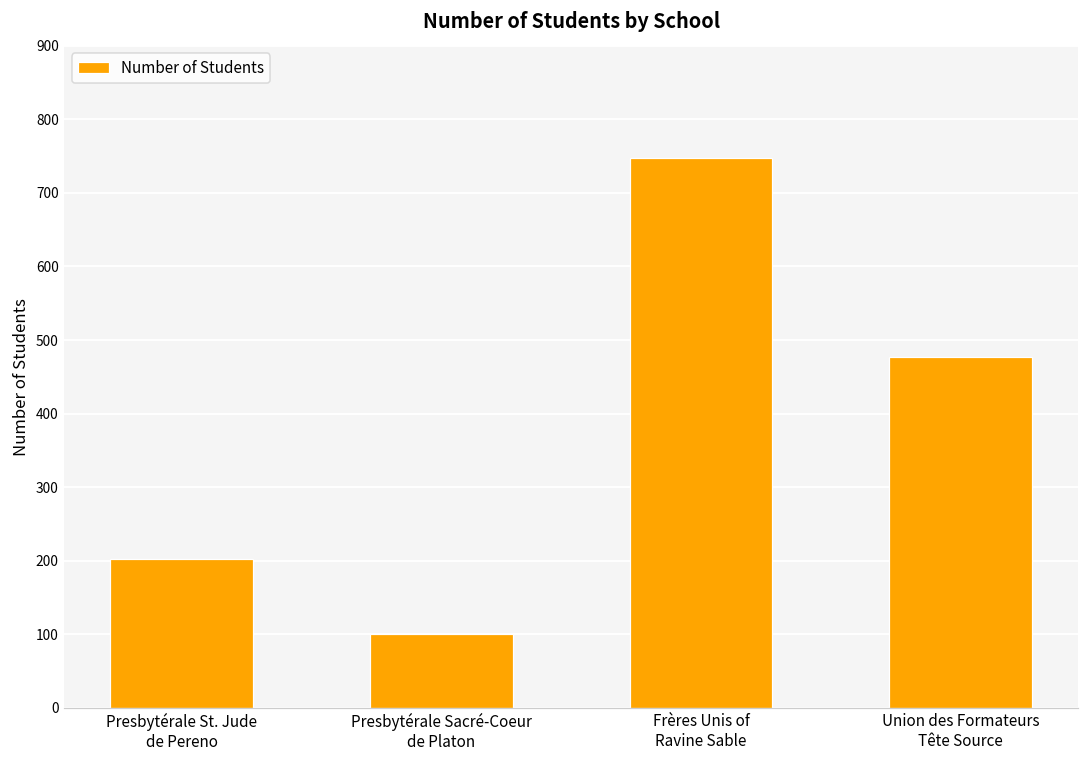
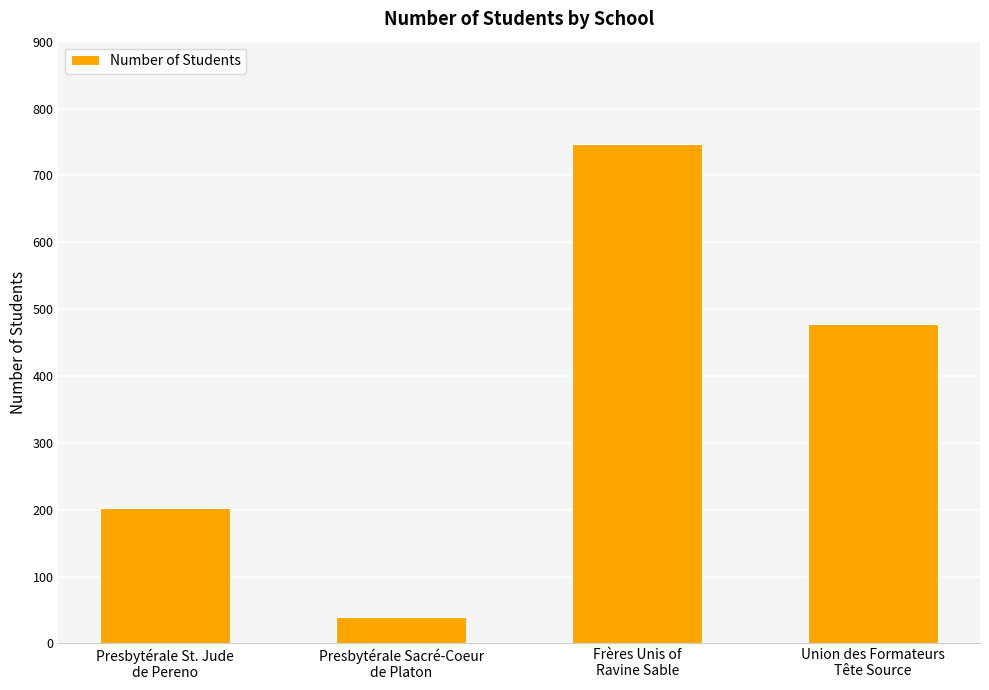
Presbytérale Sacré-Coeur de Platon: 100 -> 40
